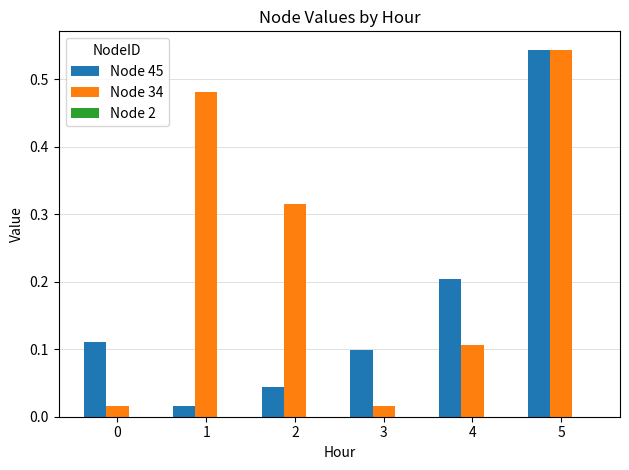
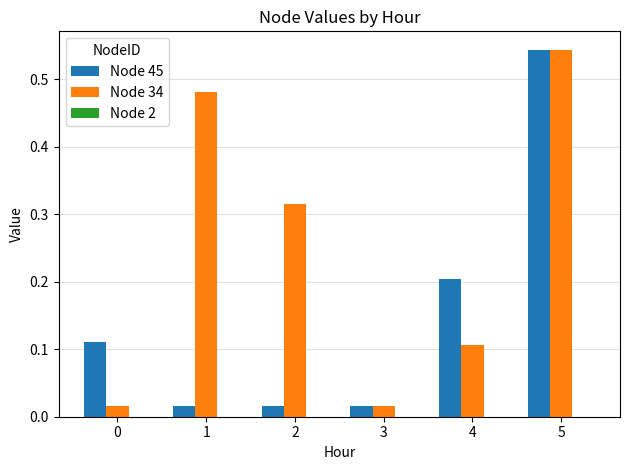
Node 45, 2: 0.04 -> 0.02
Node 45, 3: 0.10 -> 0.02
